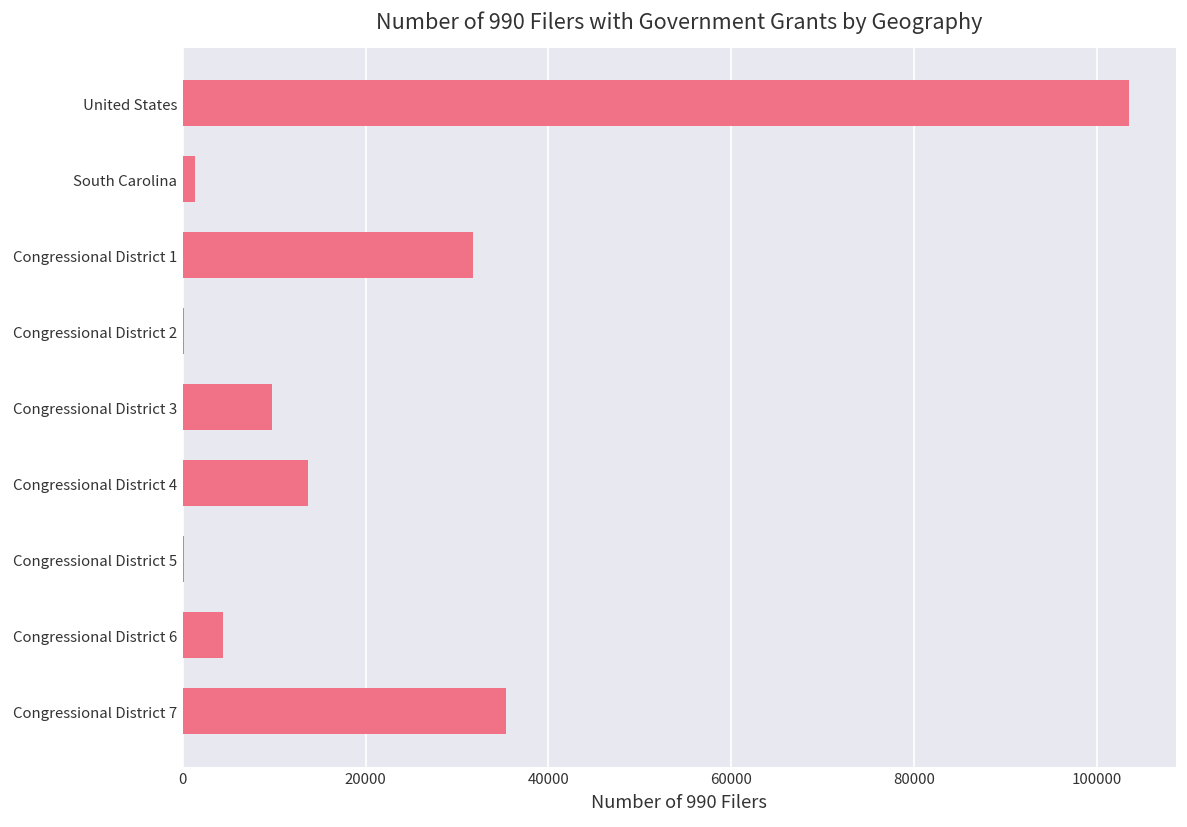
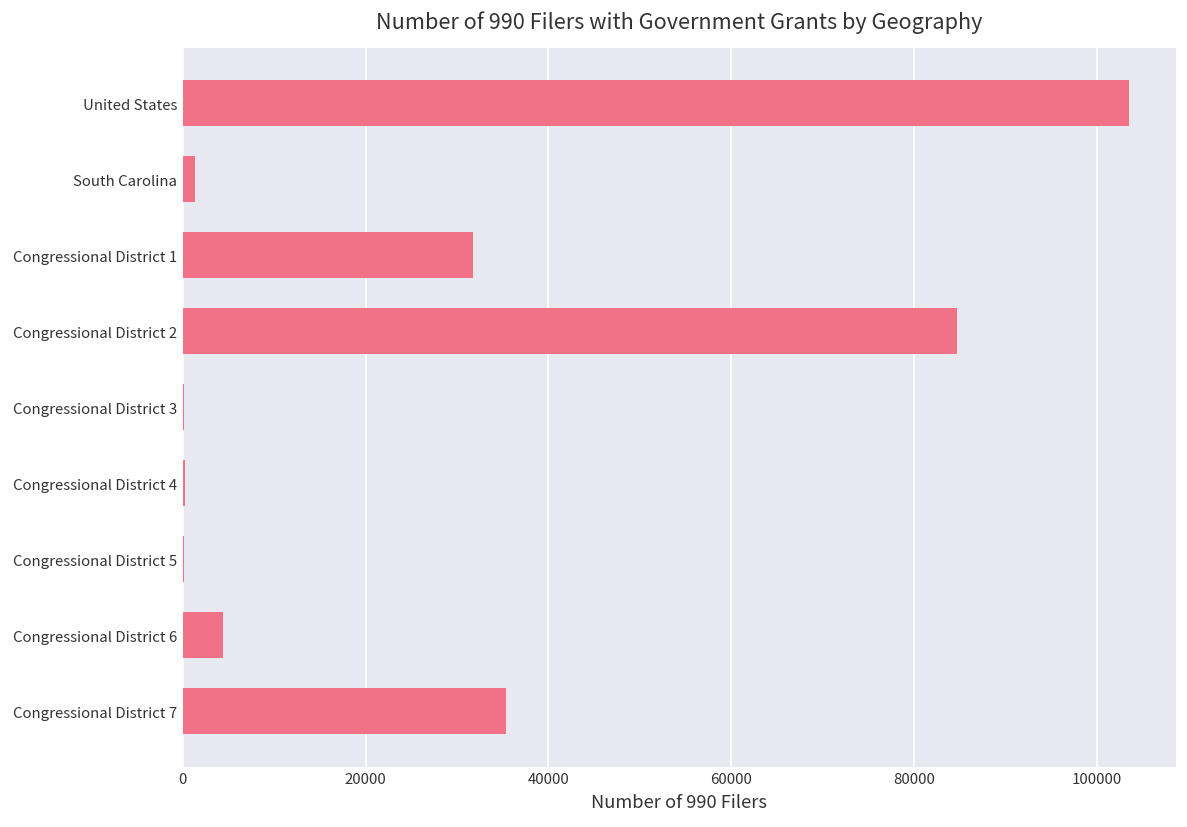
Congressional District 2: 0 -> 85000
Congressional District 3: 10000 -> 0
Congressional District 4: 14000 -> 0
